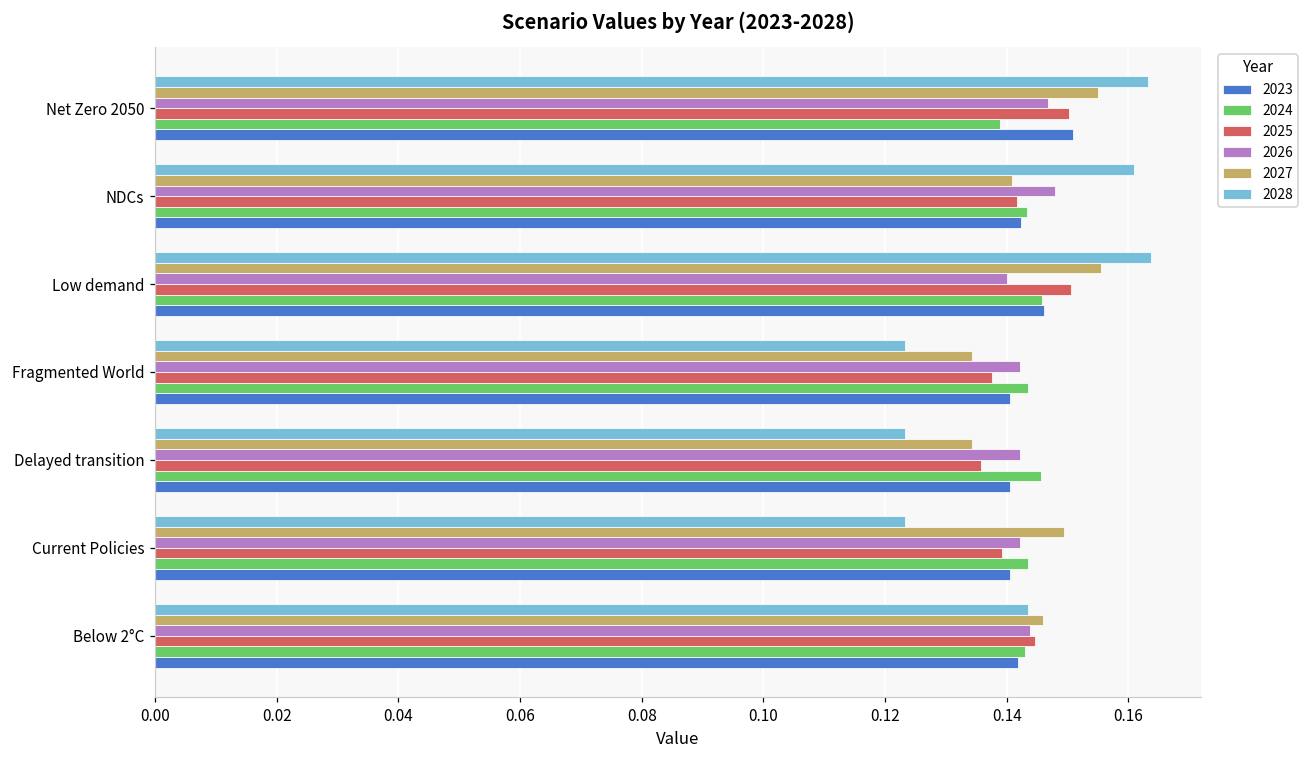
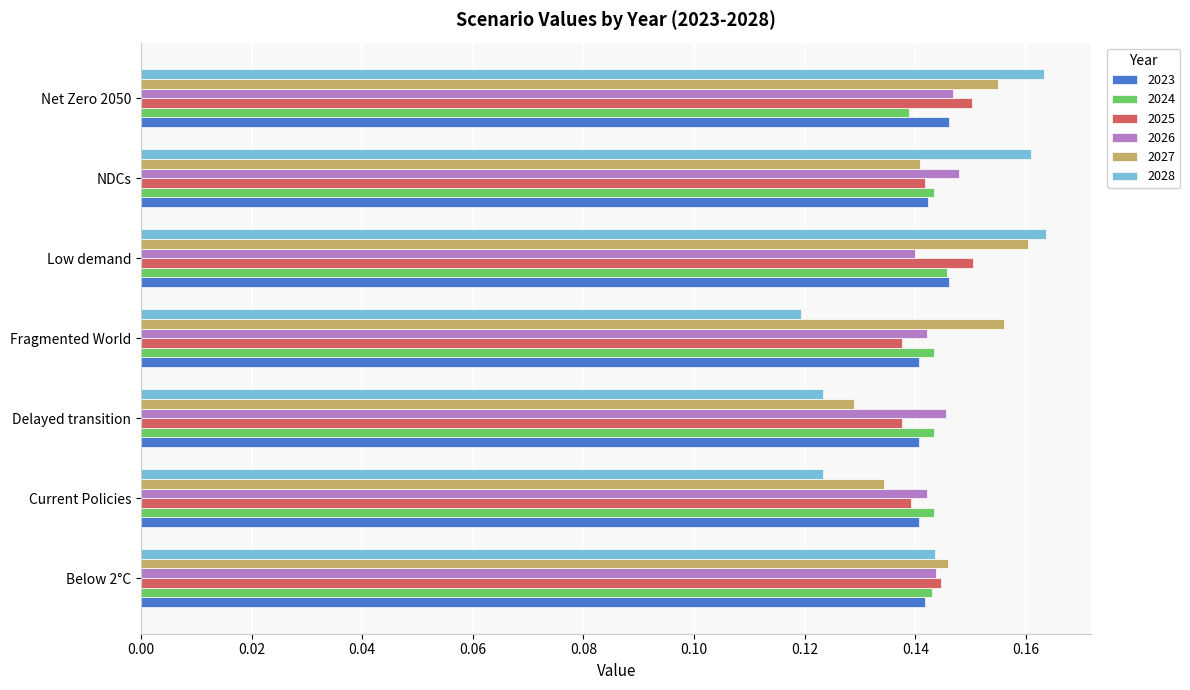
2023, Net Zero 2050: 0.151 -> 0.146
2027, Low demand: 0.155 -> 0.160
2028, Fragmented World: 0.123 -> 0.119
2027, Fragmented World: 0.134 -> 0.156
2027, Delayed transition: 0.134 -> 0.129
2026, Delayed transition: 0.142 -> 0.146
2025, Delayed transition: 0.136 -> 0.138
2024, Delayed transition: 0.146 -> 0.143
2027, Current Policies: 0.149 -> 0.134
